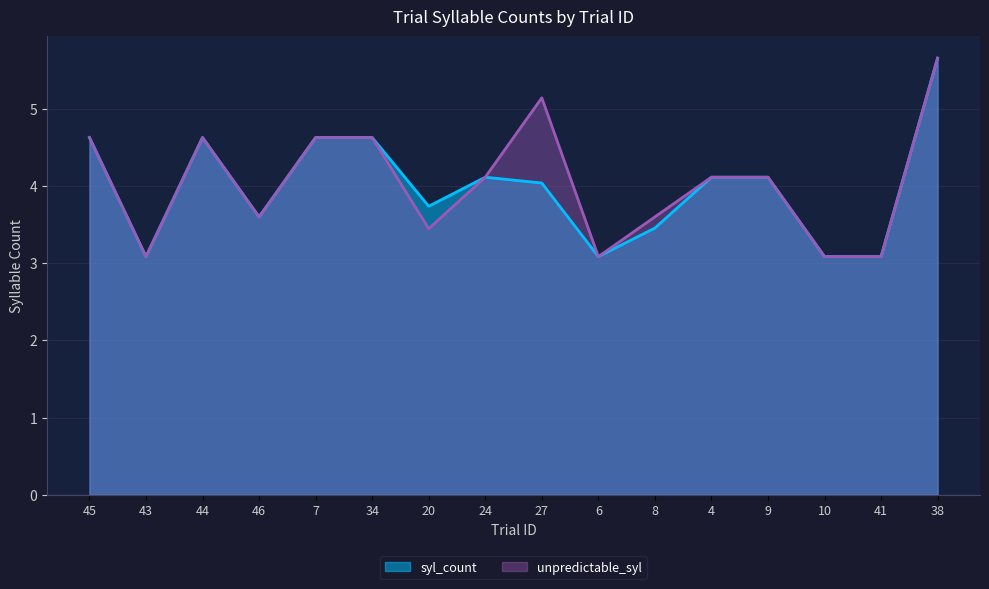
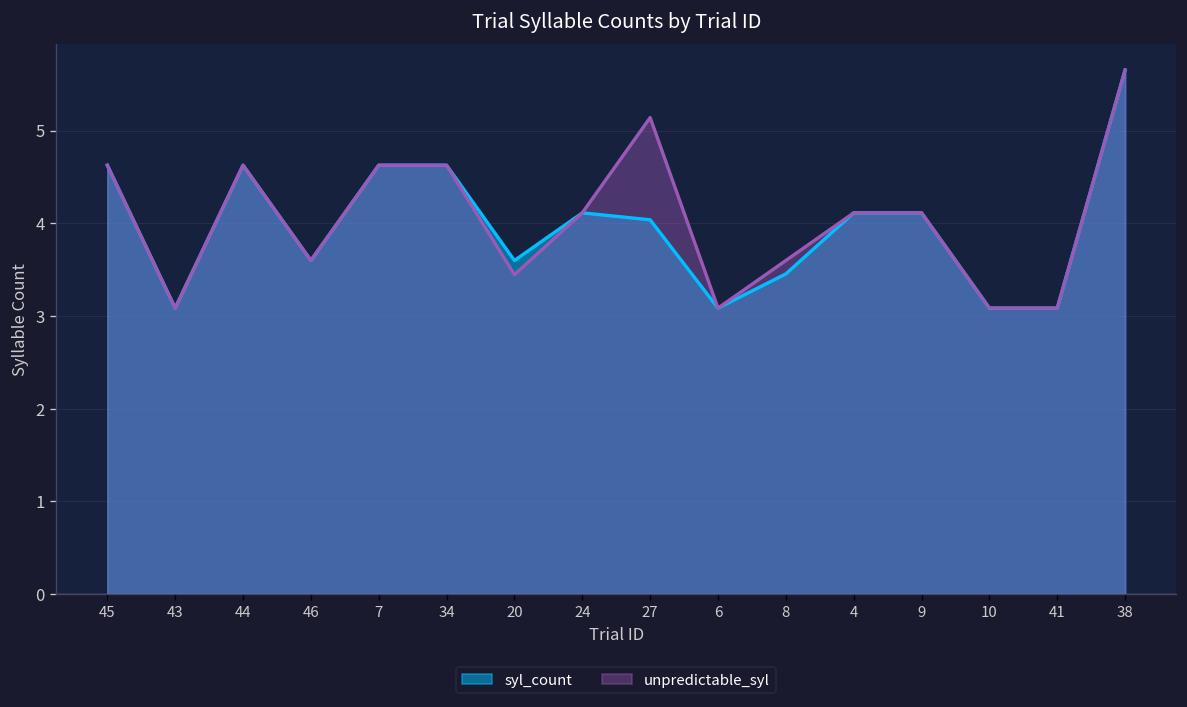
syl_count, 20: 3.7 -> 3.6
